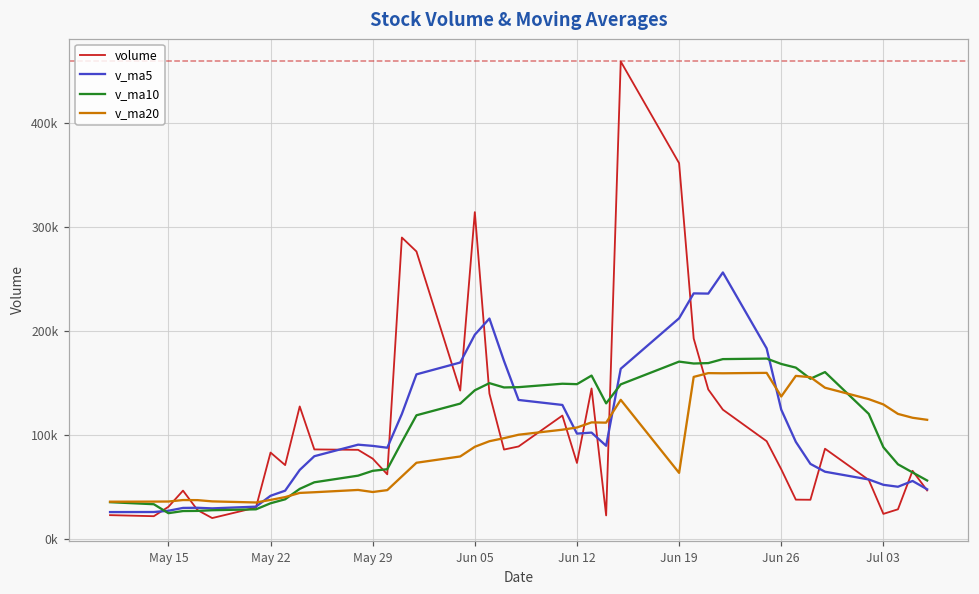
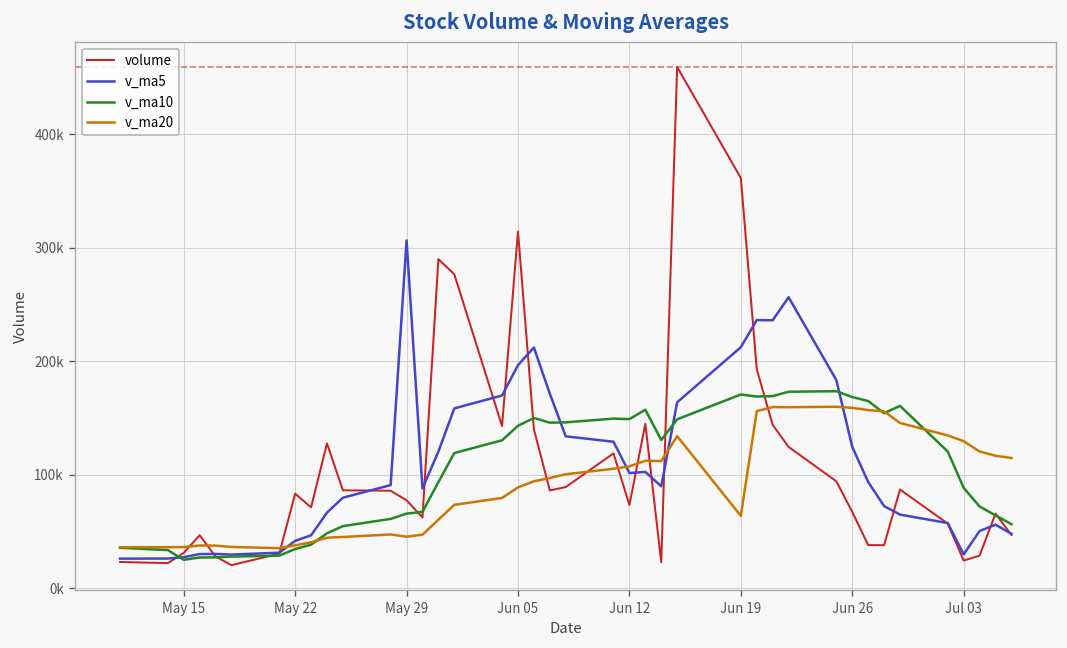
v_ma5, May 29: 90000 -> 310000
v_ma20, Jun 26: 140000 -> 160000
v_ma5, Jul 03: 50000 -> 30000
